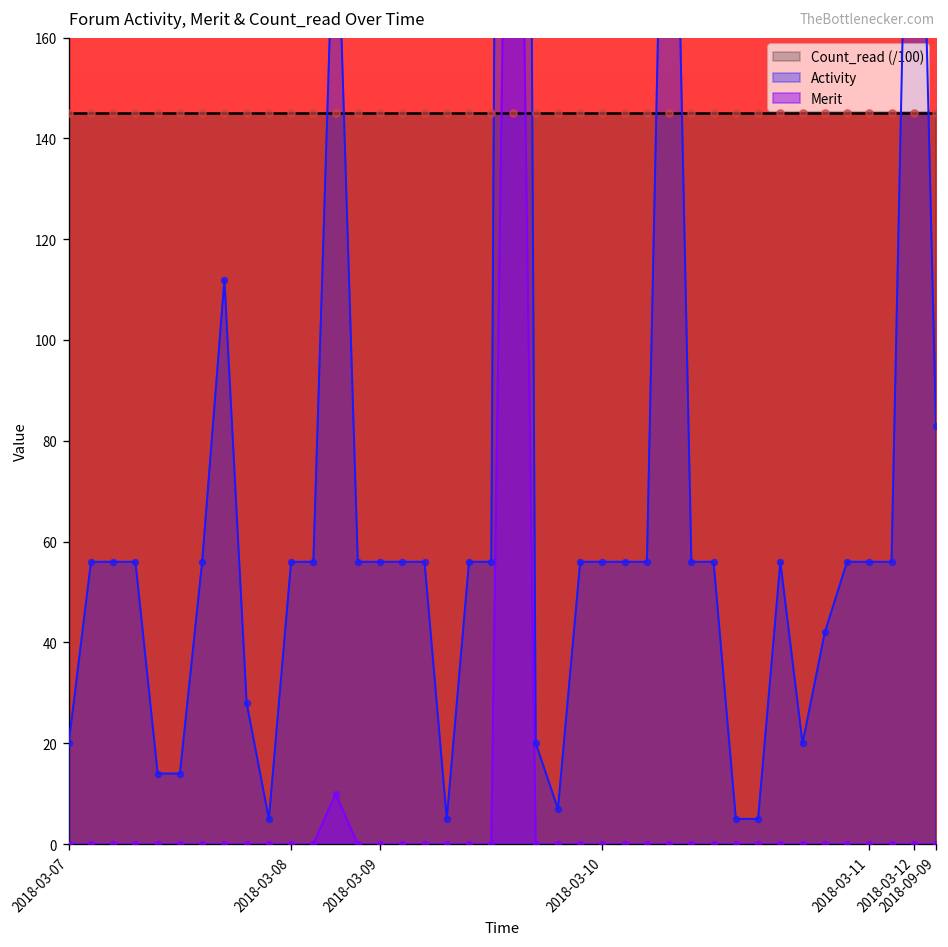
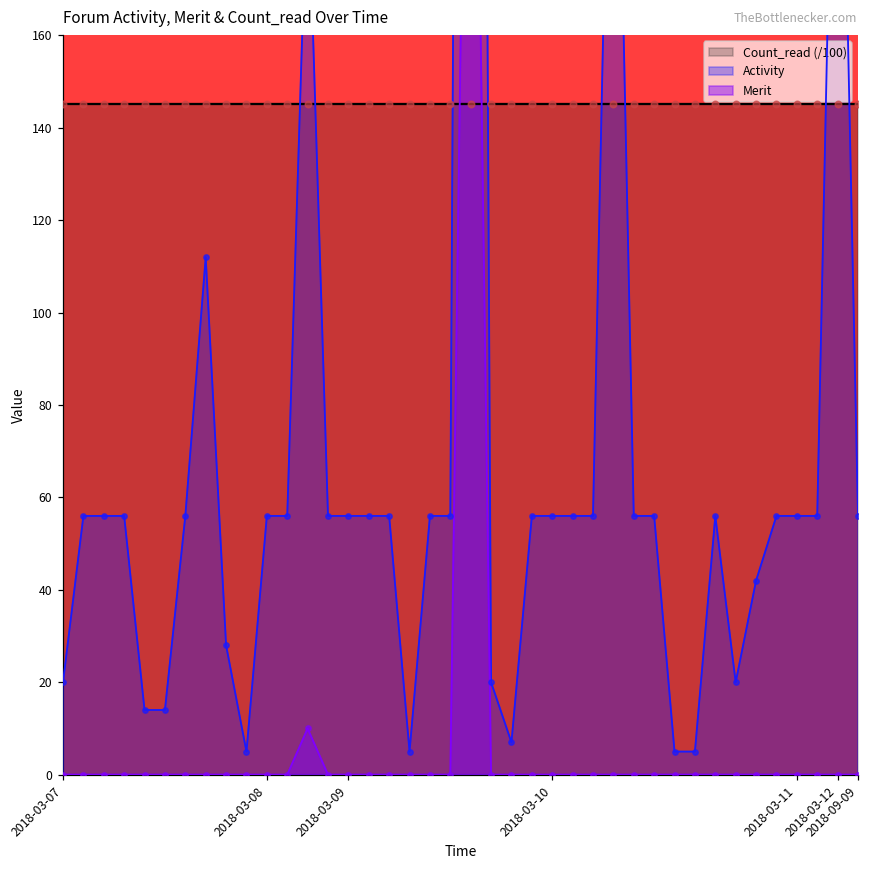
Activity, 2018-09-09: 83 -> 56
